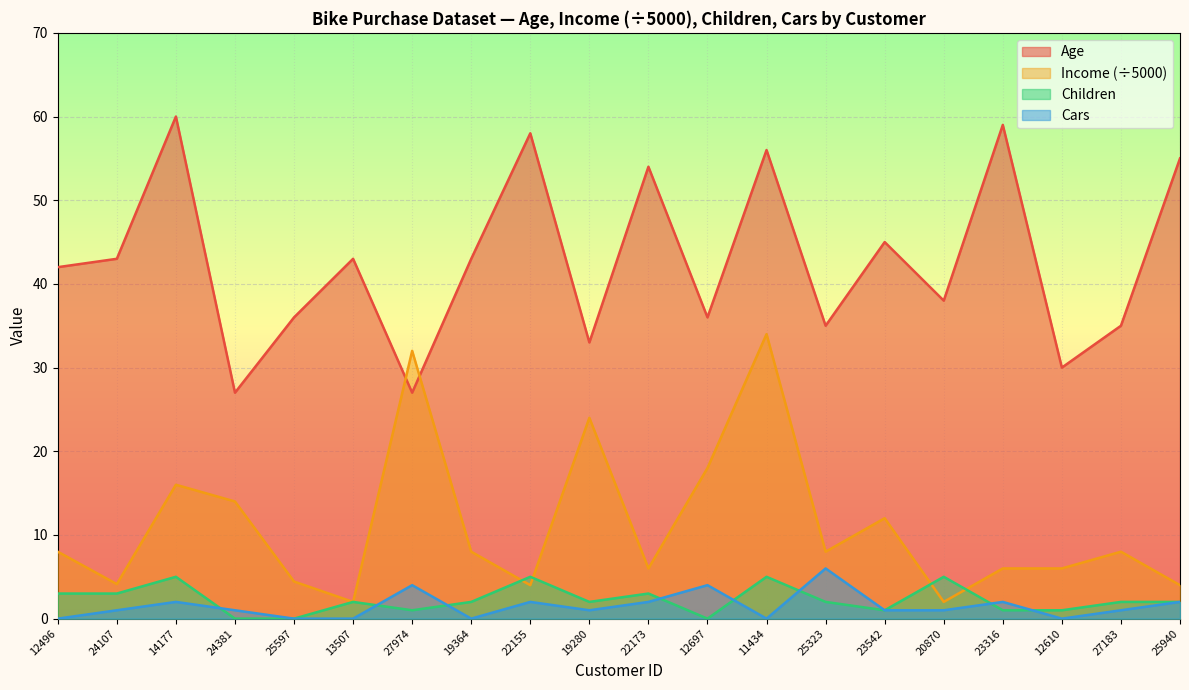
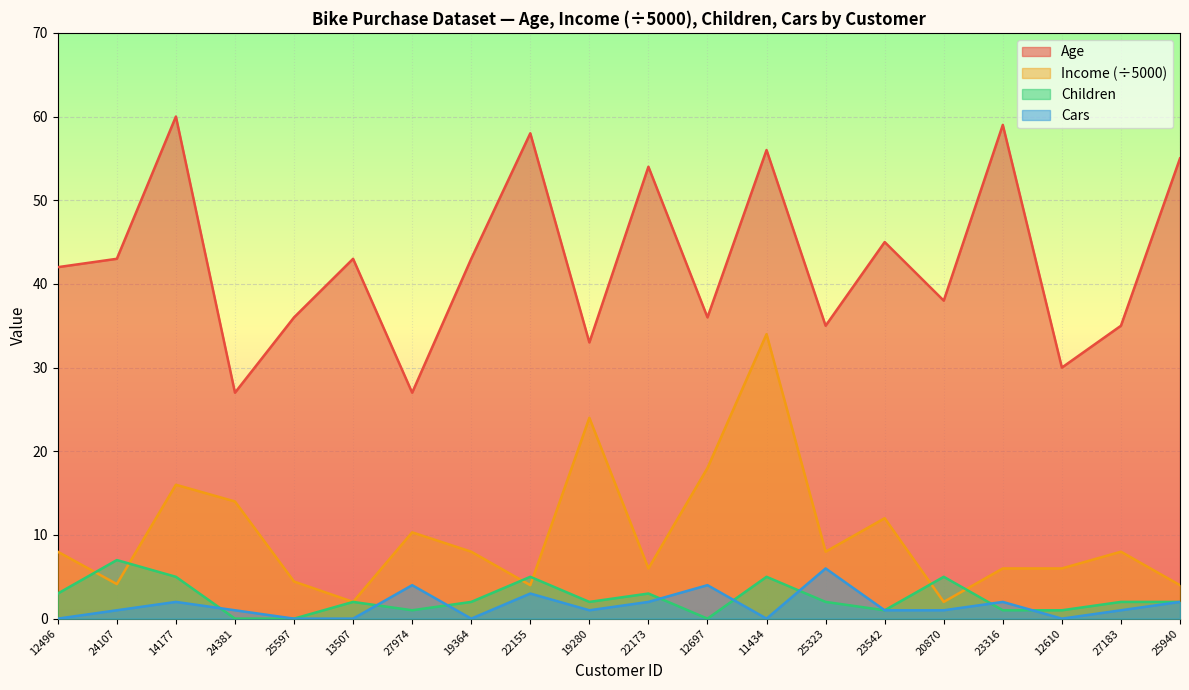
Children, 24107: 3 -> 7
Income (÷5000), 27974: 32 -> 10
Cars, 22155: 2 -> 3
